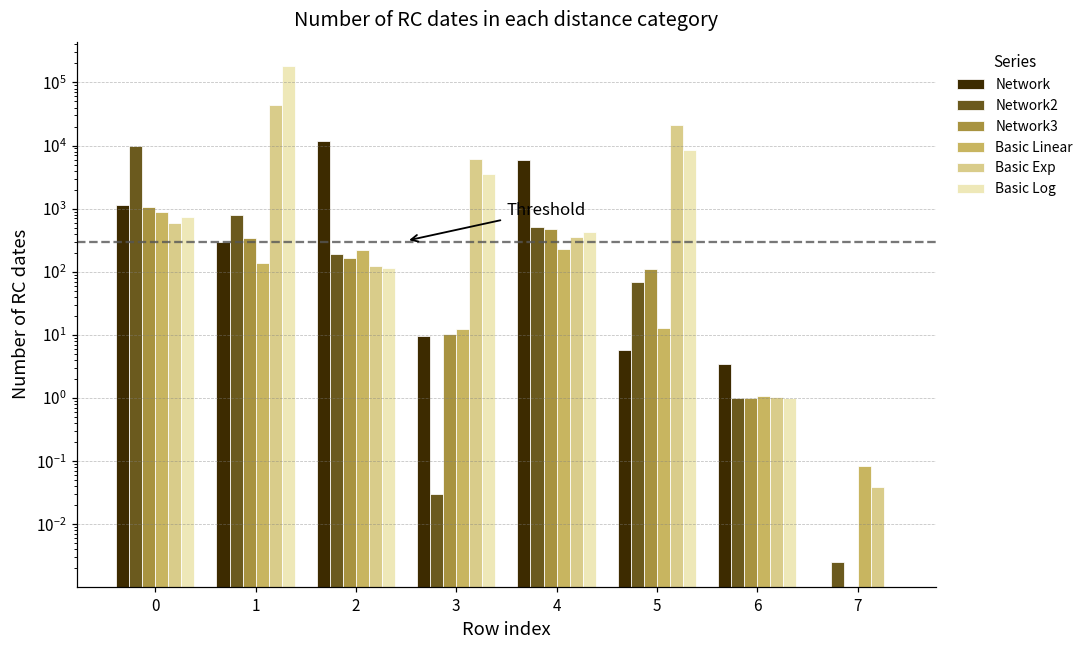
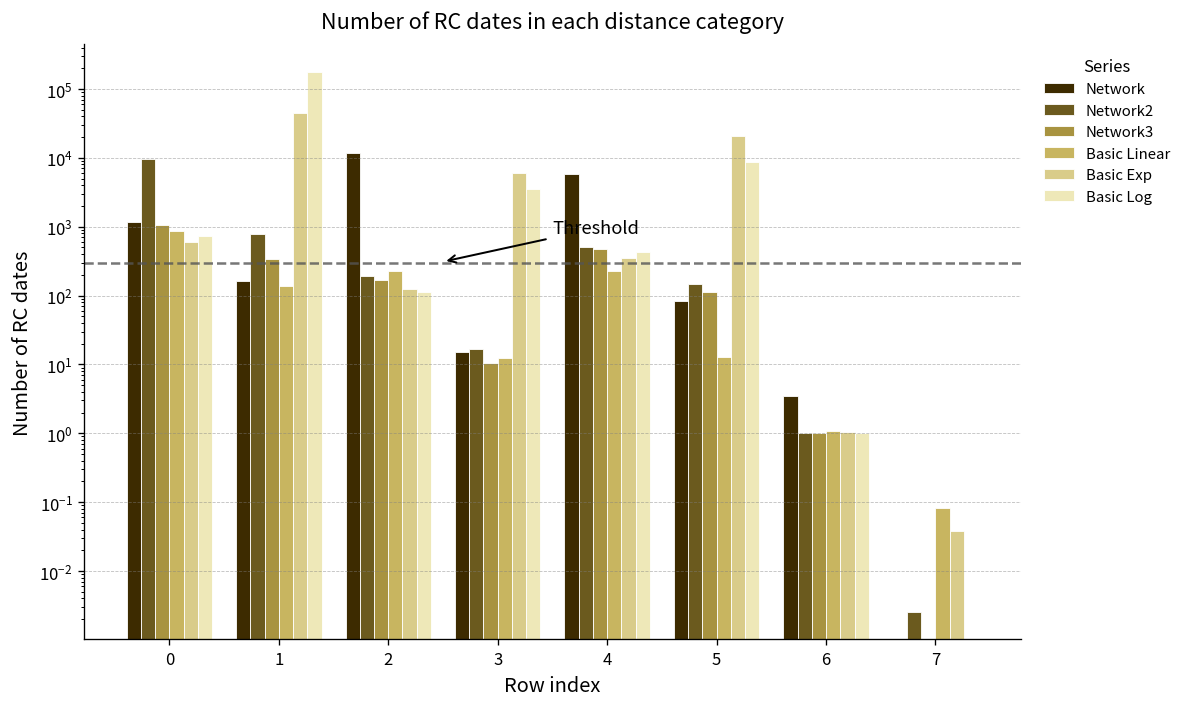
Network, 1: 300 -> 160
Network, 3: 10 -> 15
Network2, 3: 0.03 -> 16
Network, 5: 6 -> 80
Network2, 5: 70 -> 150
